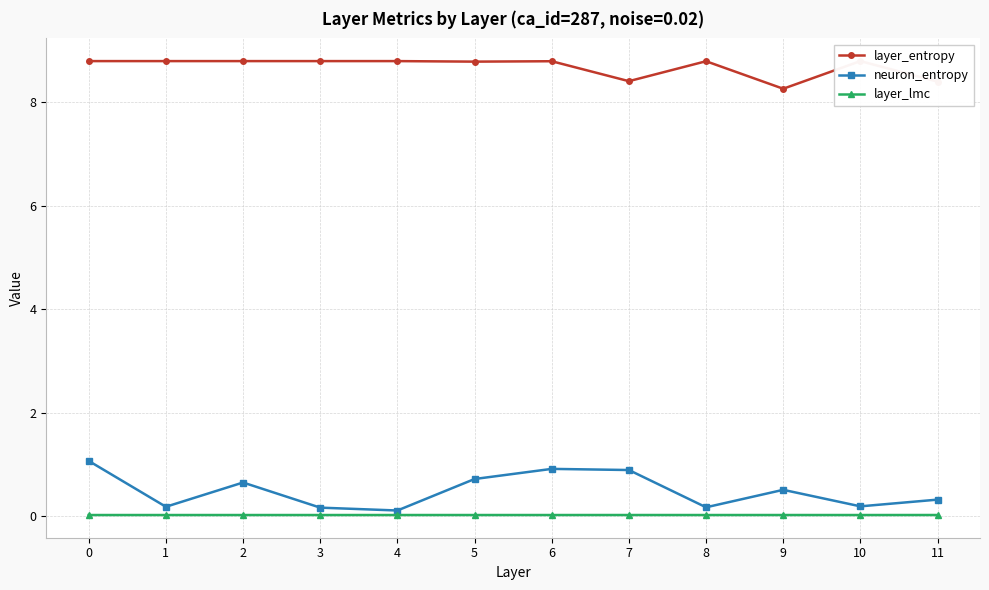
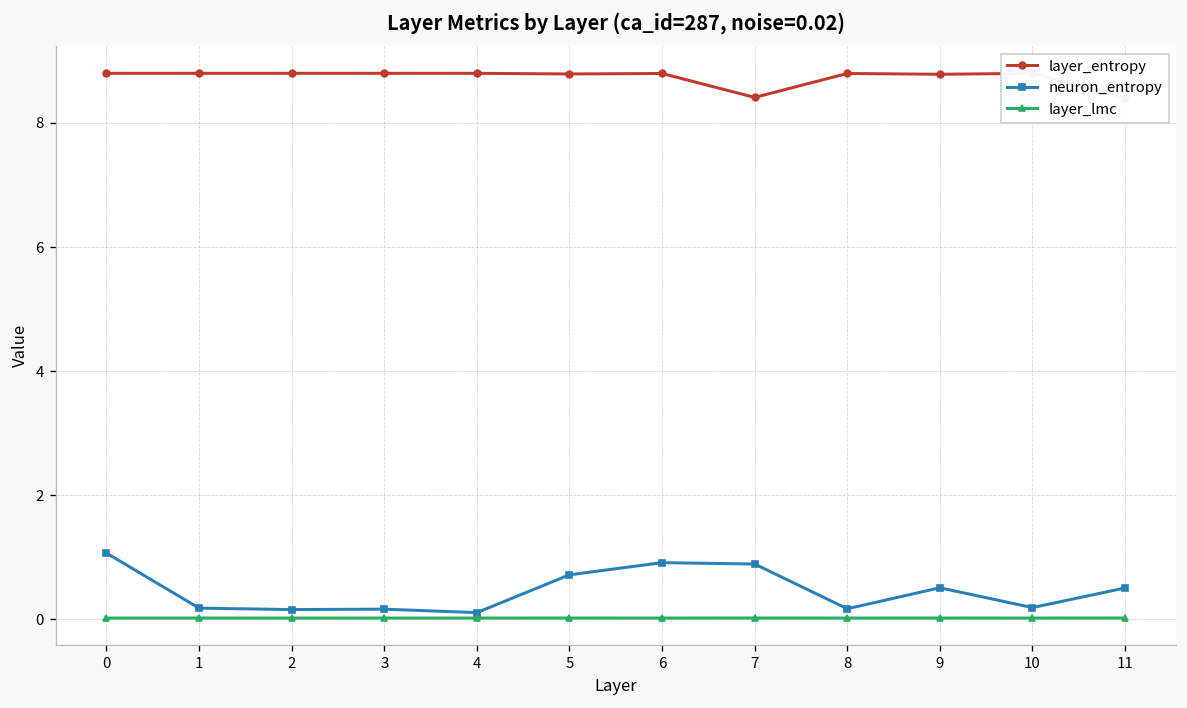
neuron_entropy, 2: 0.7 -> 0.2
layer_entropy, 9: 8.3 -> 8.8
neuron_entropy, 11: 0.3 -> 0.5
